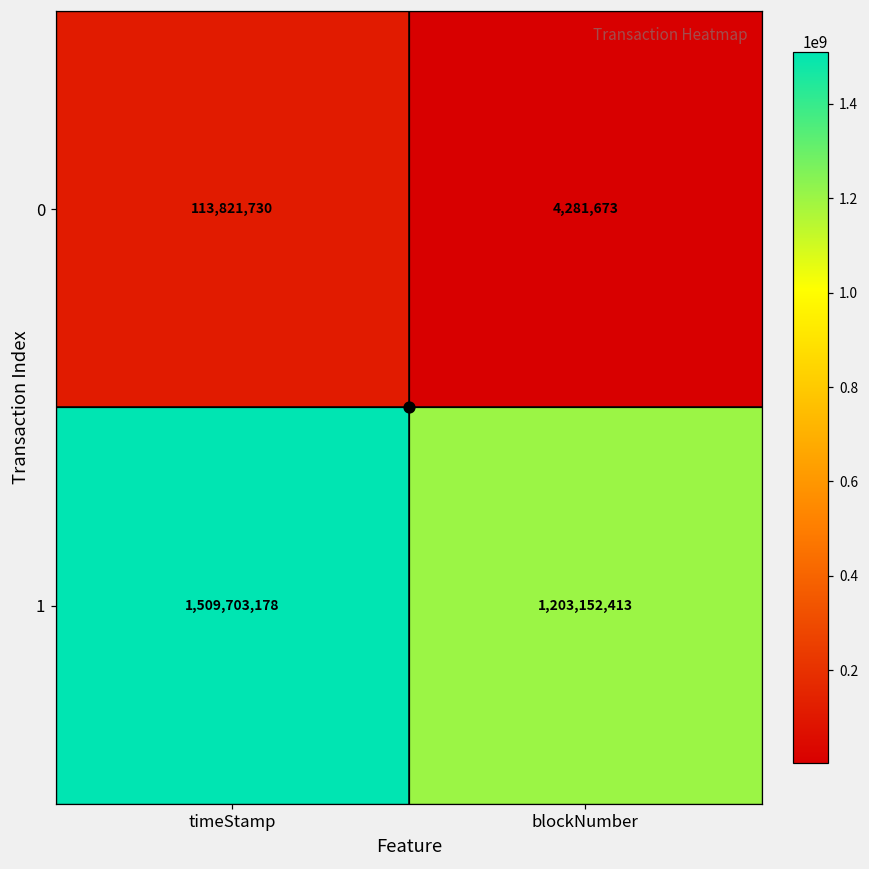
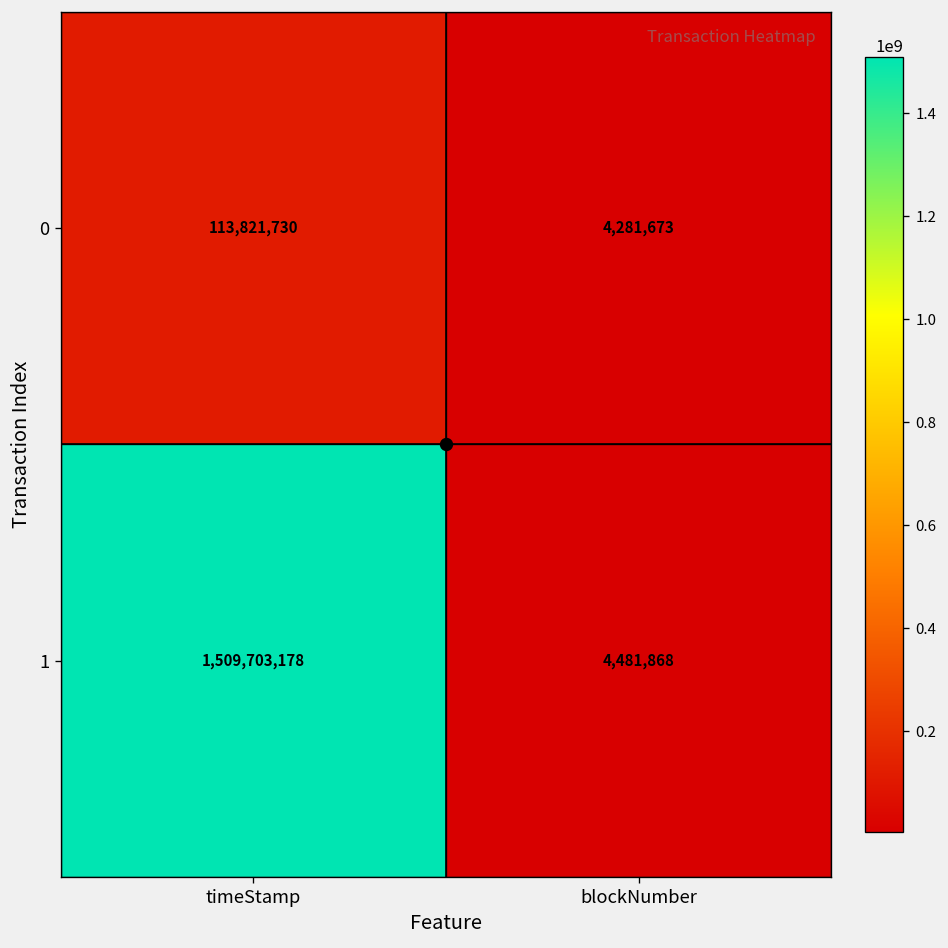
1, blockNumber: 1,203,152,413 -> 4,481,868
